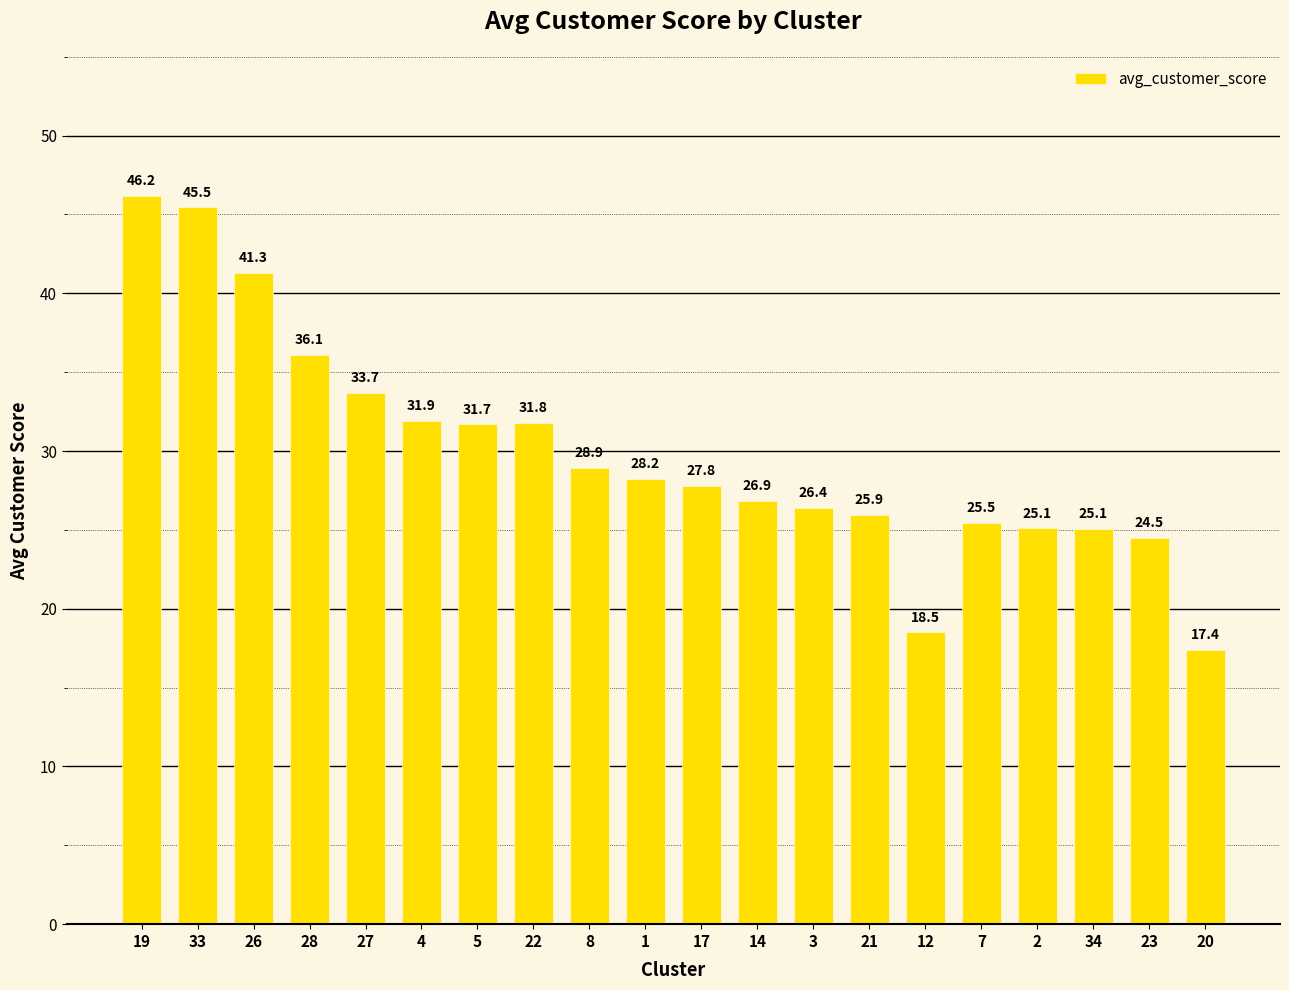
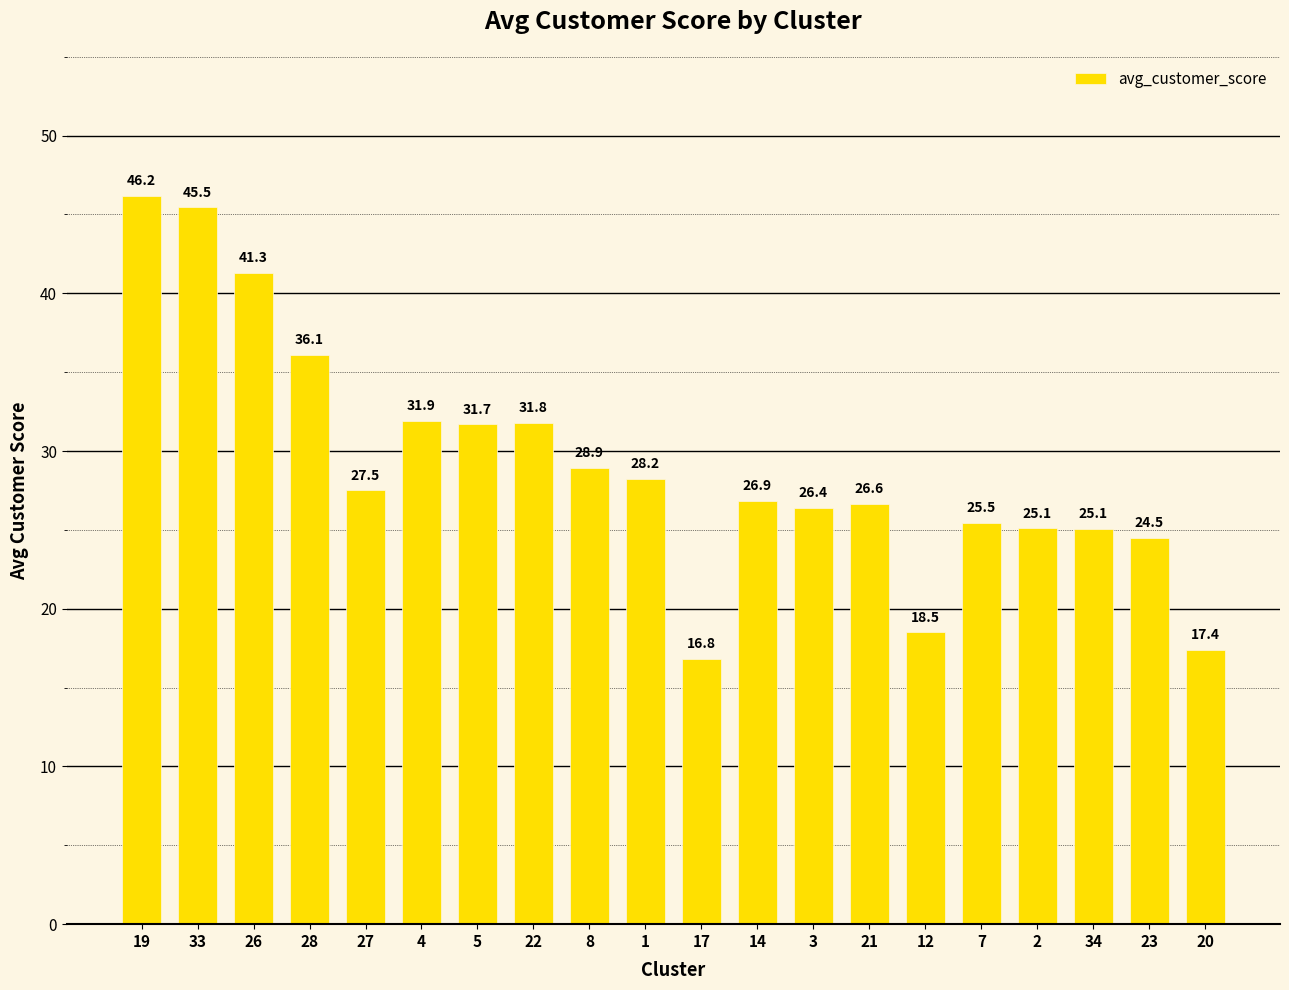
27: 33.7 -> 27.5
17: 27.8 -> 16.8
21: 25.9 -> 26.6
